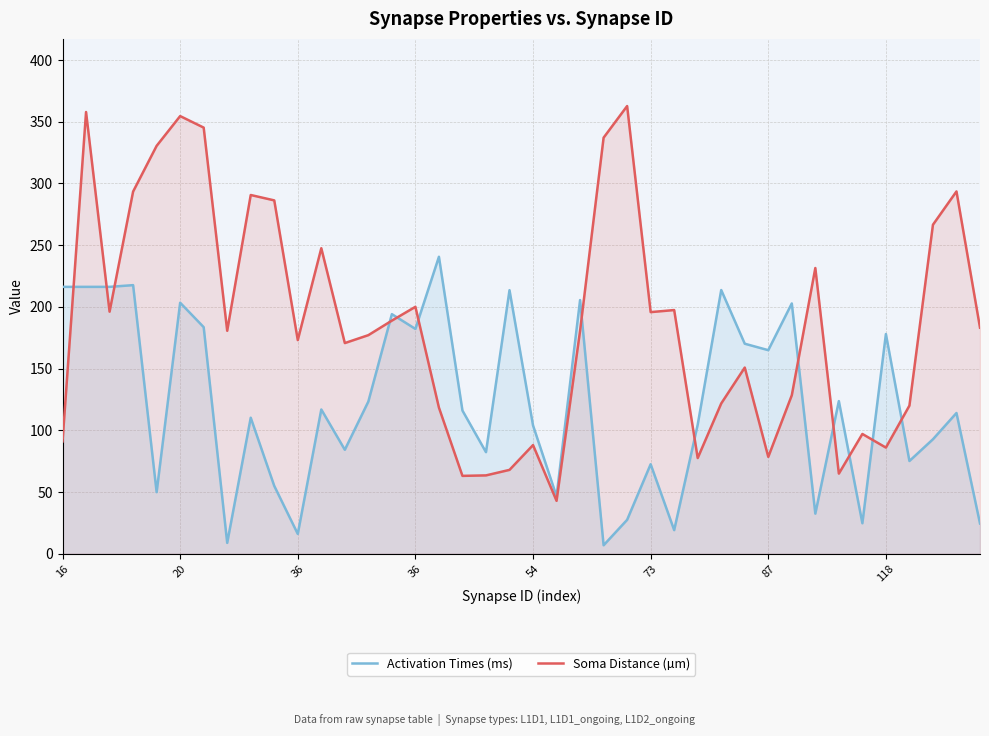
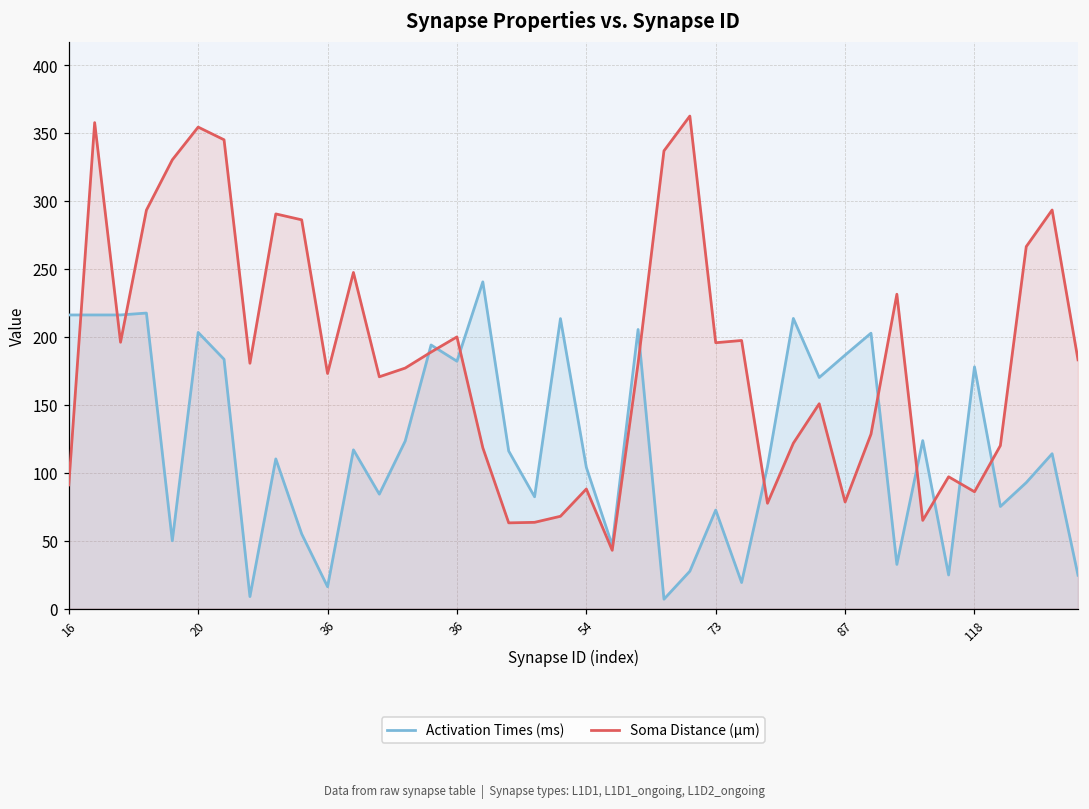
Activation Times (ms), 87: 165 -> 187
